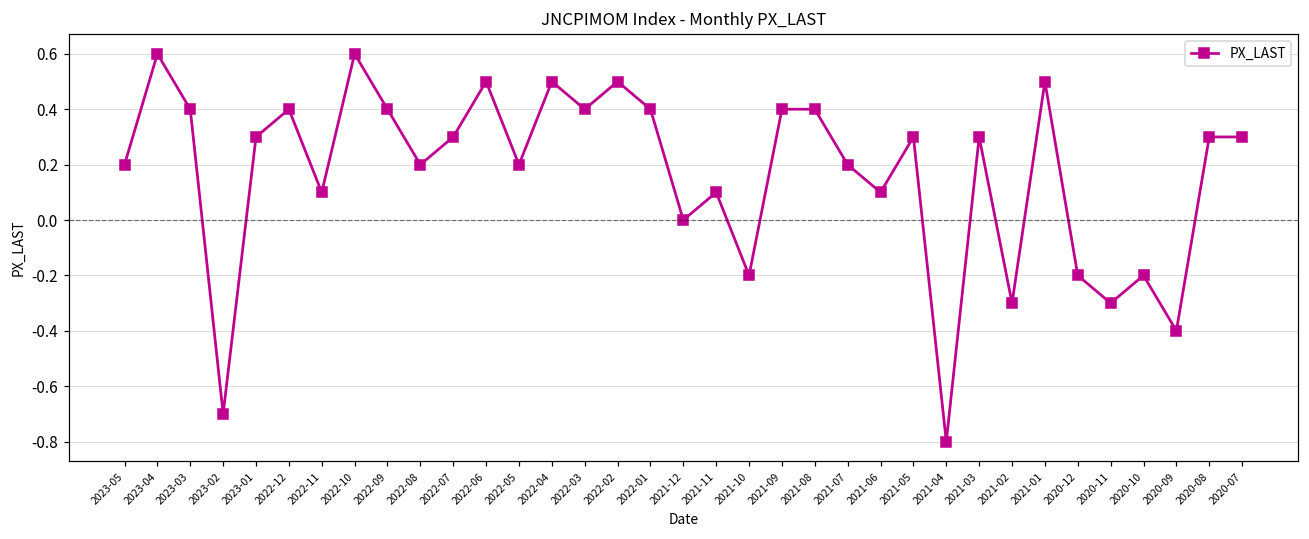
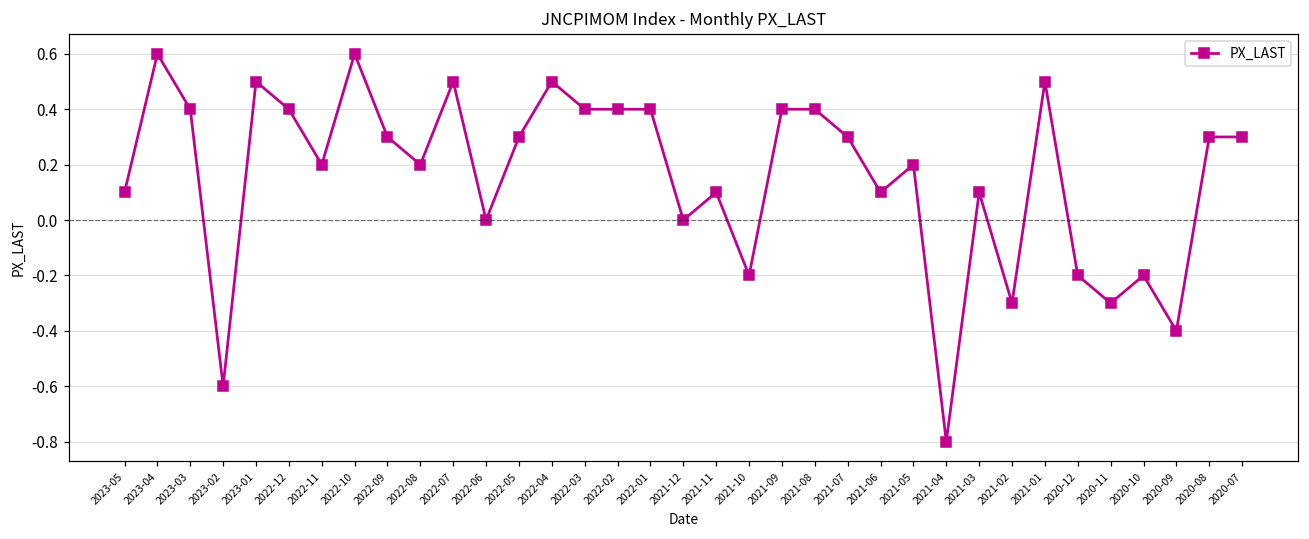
2023-05: 0.2 -> 0.1
2023-02: -0.7 -> -0.6
2023-01: 0.3 -> 0.5
2022-11: 0.1 -> 0.2
2022-09: 0.4 -> 0.3
2022-07: 0.3 -> 0.5
2022-06: 0.5 -> 0.0
2022-05: 0.2 -> 0.3
2022-02: 0.5 -> 0.4
2021-07: 0.2 -> 0.3
2021-05: 0.3 -> 0.2
2021-03: 0.3 -> 0.1
